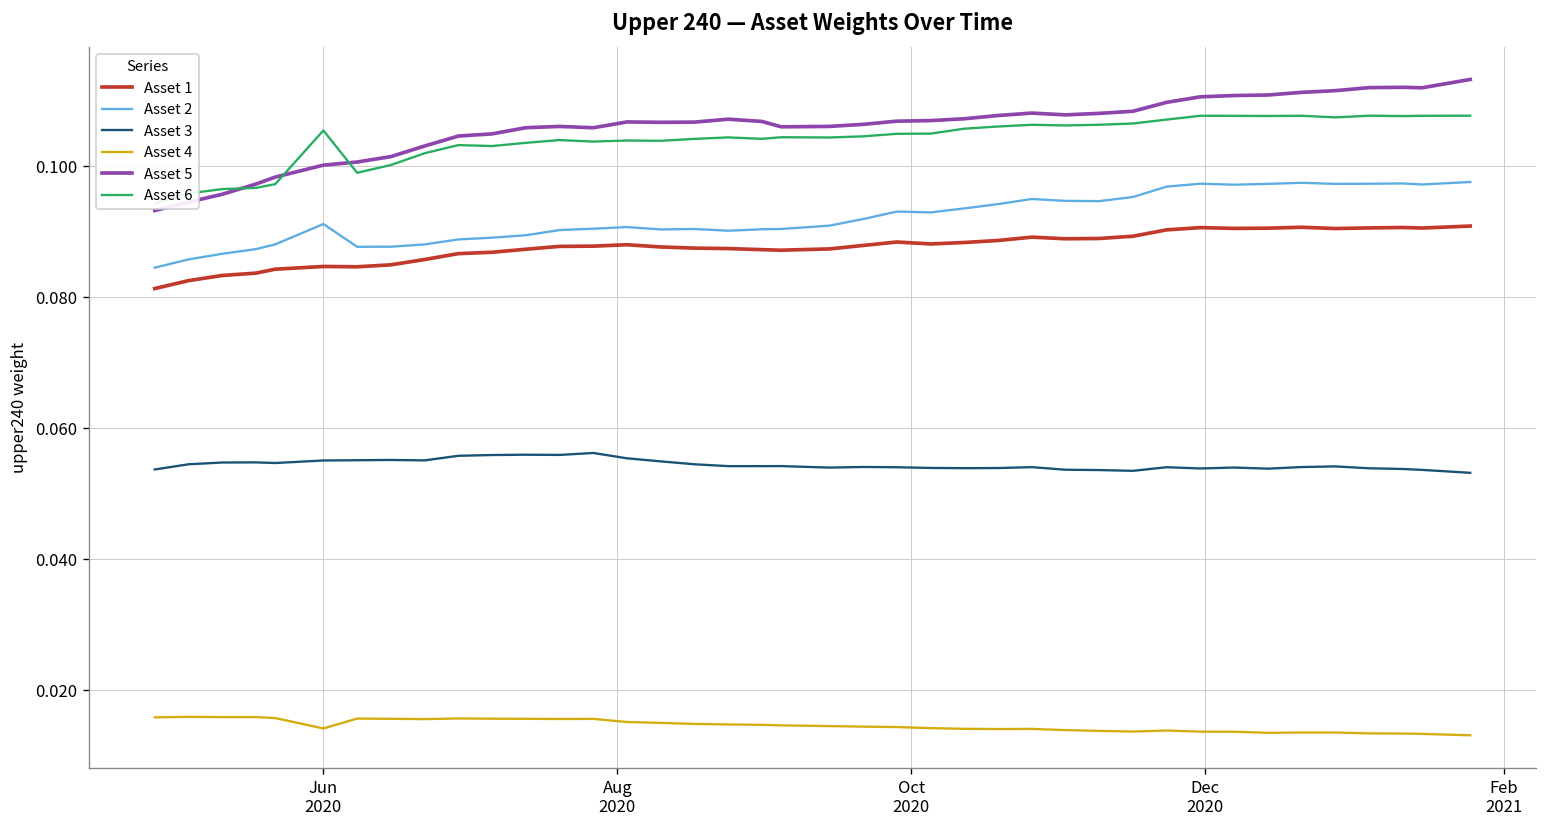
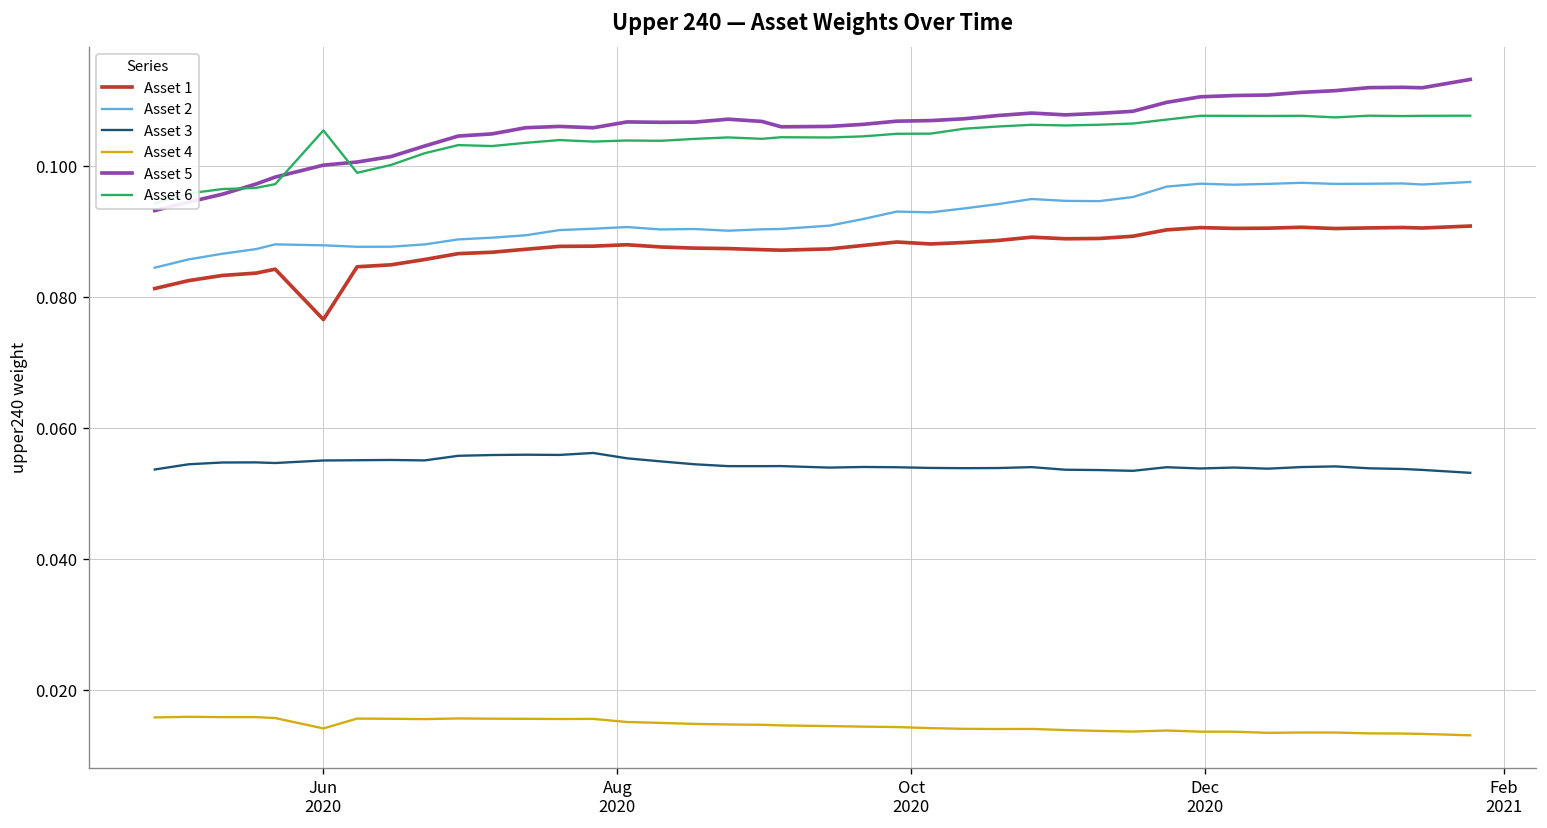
Asset 1, Jun 2020: 0.085 -> 0.077
Asset 2, Jun 2020: 0.091 -> 0.088
